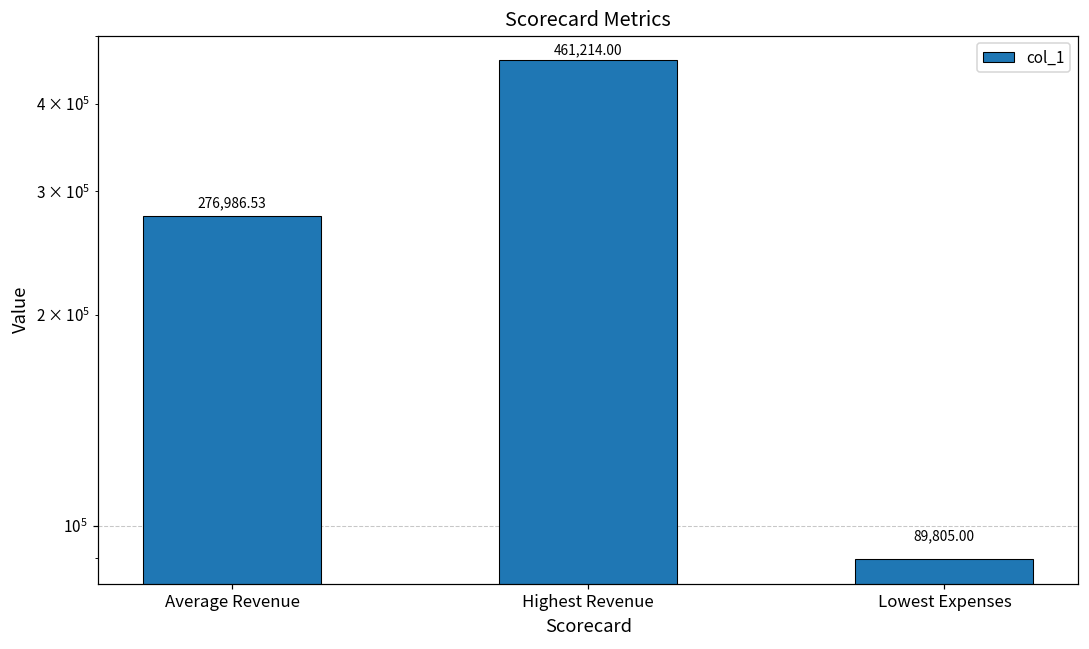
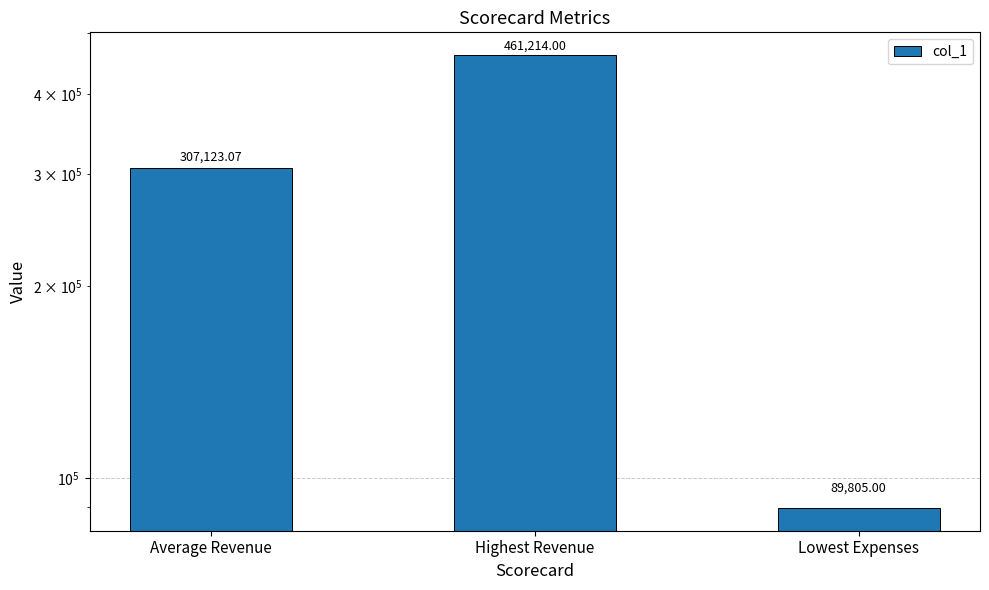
Average Revenue: 276,986.53 -> 307,123.07
